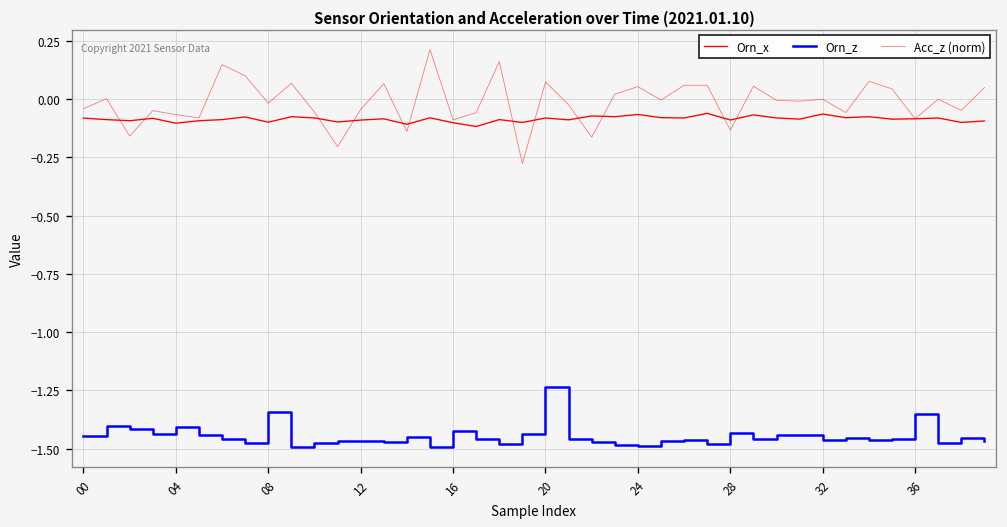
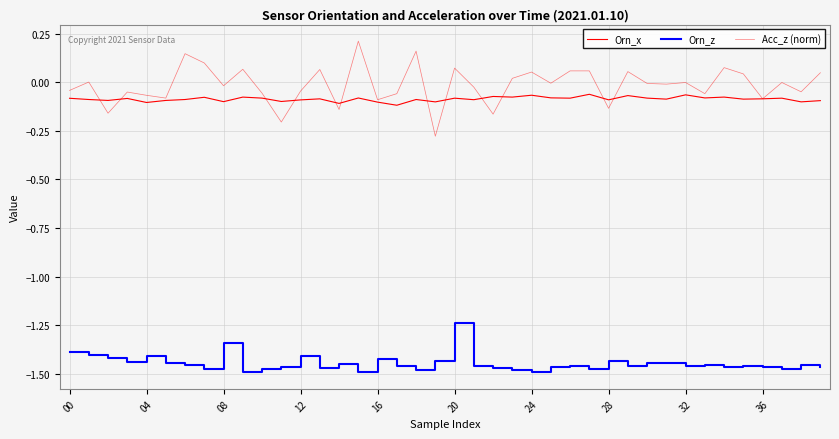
Orn_z, 00: -1.45 -> -1.39
Orn_z, 12: -1.47 -> -1.41
Orn_z, 36: -1.35 -> -1.46
